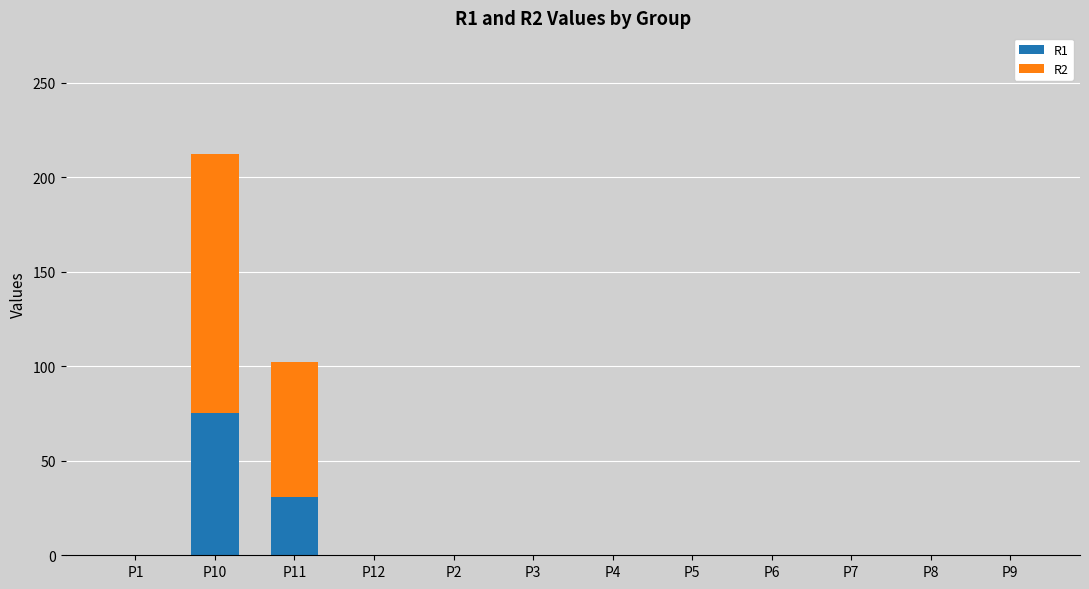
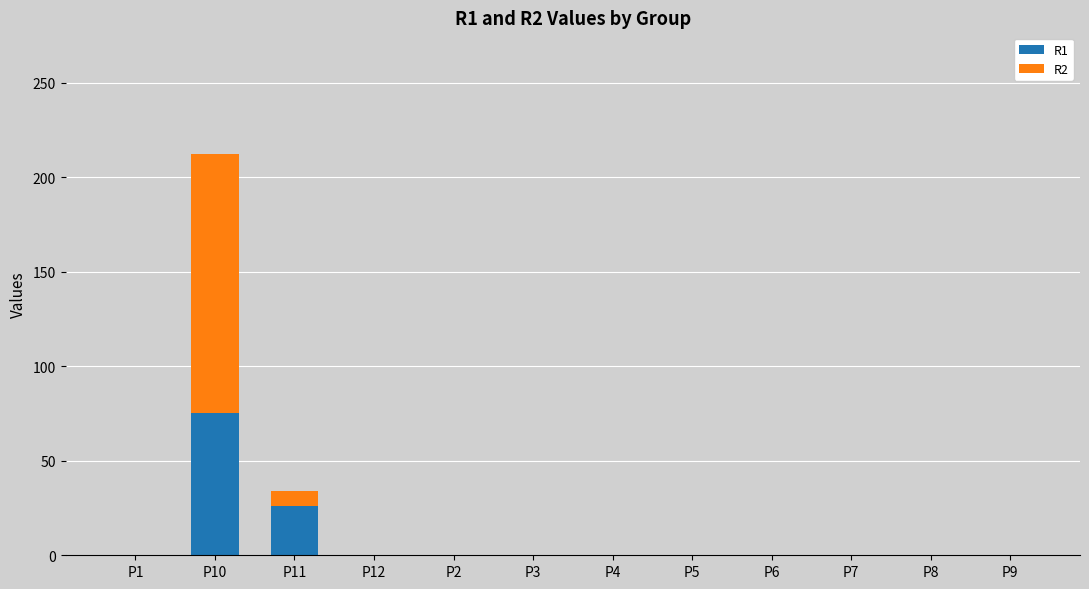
R1, P11: 31 -> 26
R2, P11: 71 -> 8
